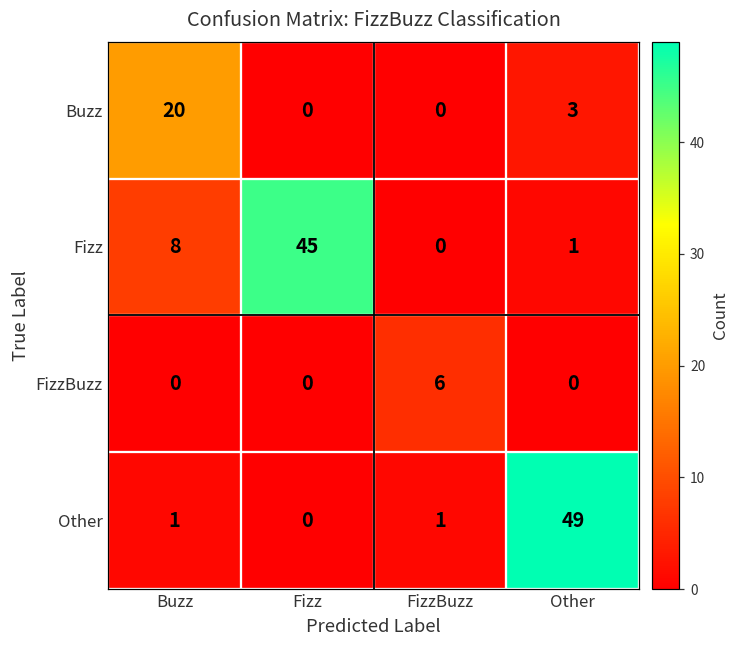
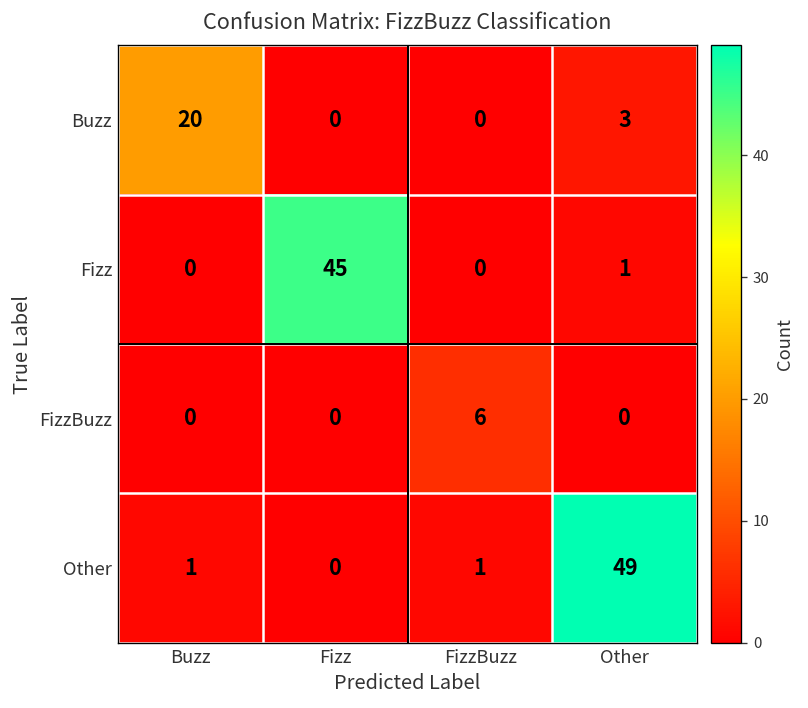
Fizz, Buzz: 8 -> 0
